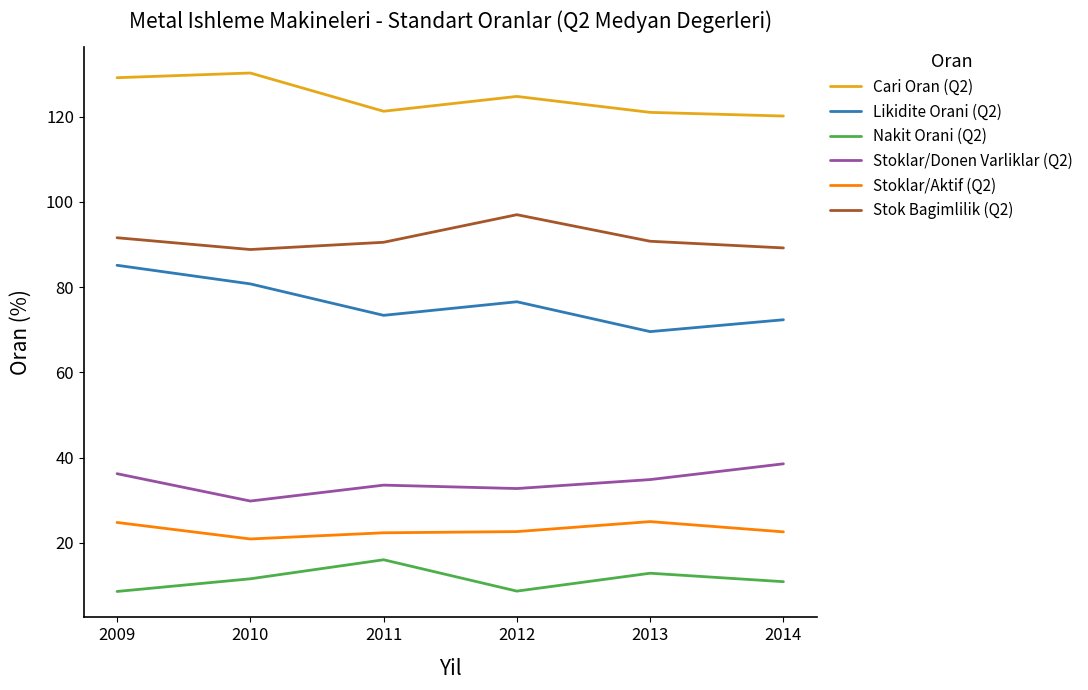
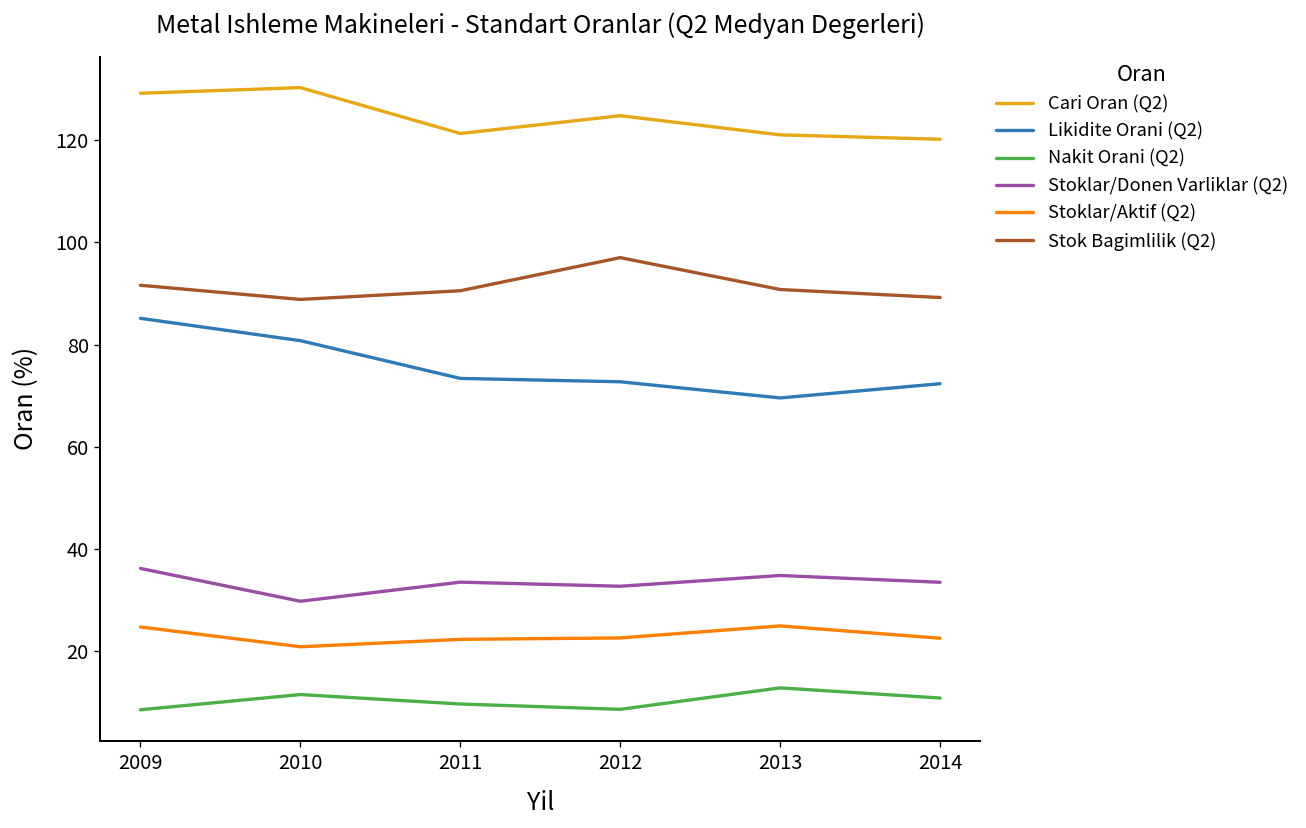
Nakit Orani (Q2), 2011: 16 -> 10
Likidite Orani (Q2), 2012: 77 -> 73
Stoklar/Donen Varliklar (Q2), 2014: 39 -> 34
